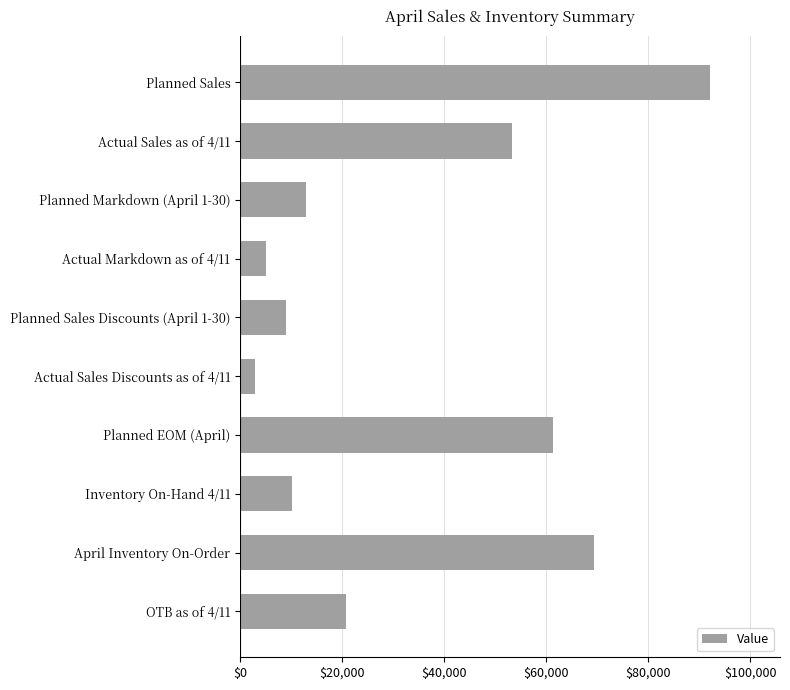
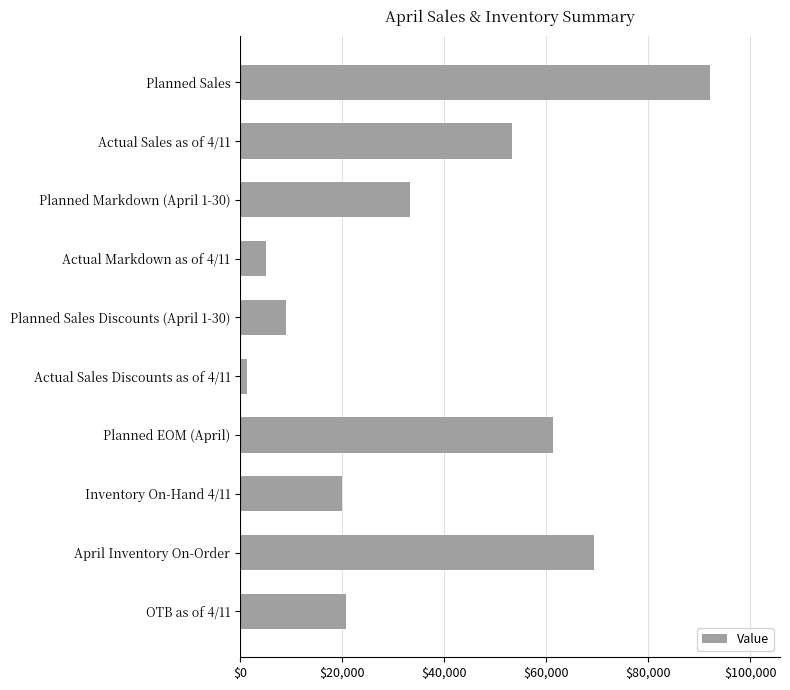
Planned Markdown (April 1-30): $13,000 -> $33,000
Actual Sales Discounts as of 4/11: $3,000 -> $1,000
Inventory On-Hand 4/11: $10,000 -> $20,000
